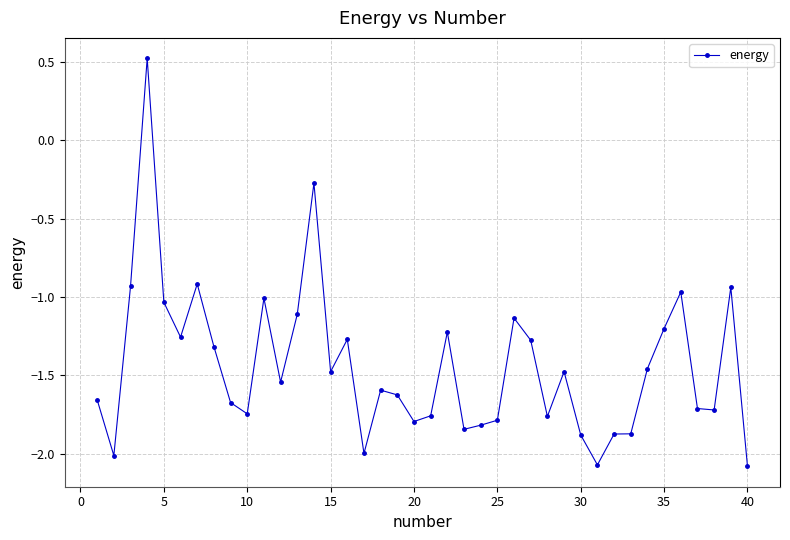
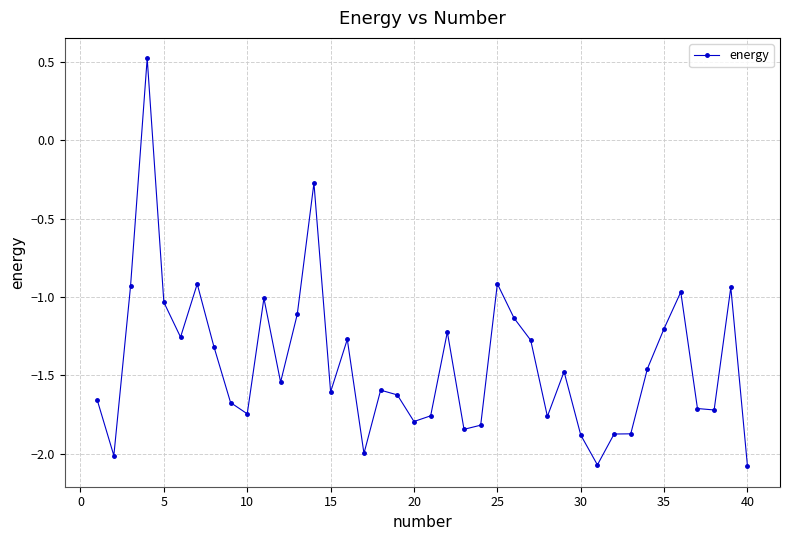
15: -1.48 -> -1.60
25: -1.79 -> -0.91
